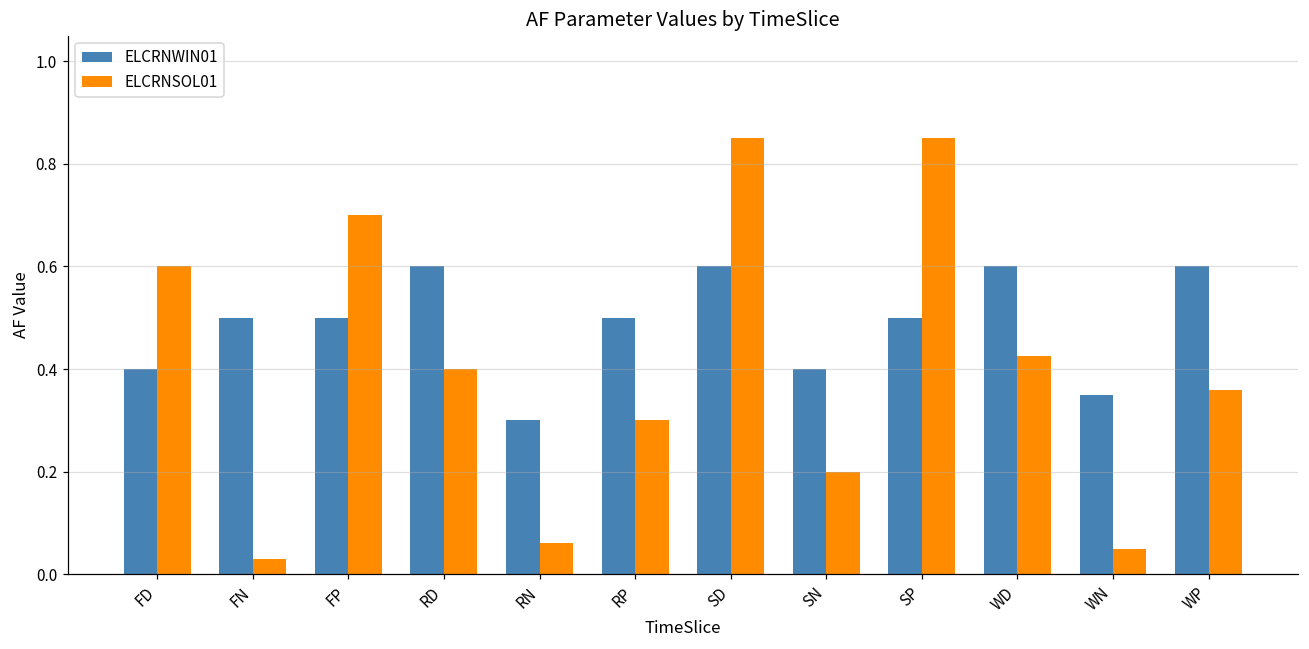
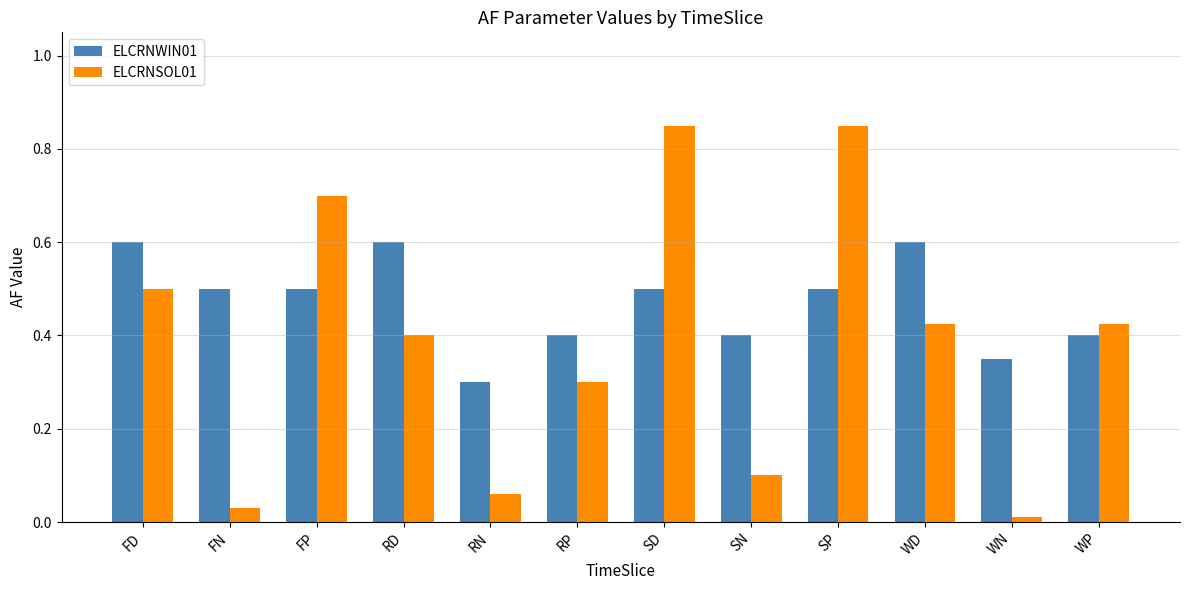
ELCRNWIN01, FD: 0.4 -> 0.6
ELCRNSOL01, FD: 0.6 -> 0.5
ELCRNWIN01, RP: 0.5 -> 0.4
ELCRNWIN01, SD: 0.6 -> 0.5
ELCRNSOL01, SN: 0.2 -> 0.1
ELCRNSOL01, WN: 0.05 -> 0.01
ELCRNWIN01, WP: 0.6 -> 0.4
ELCRNSOL01, WP: 0.36 -> 0.43
